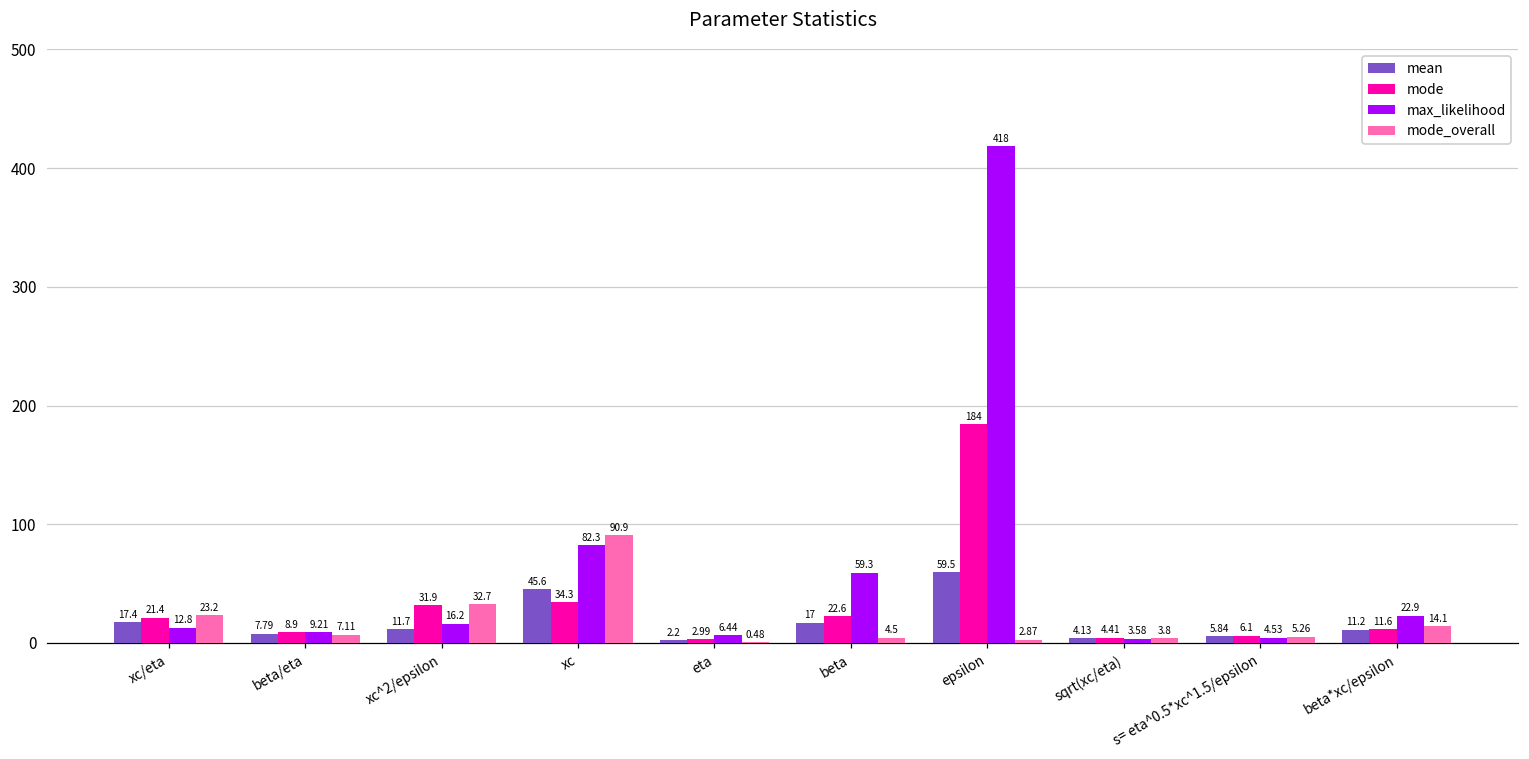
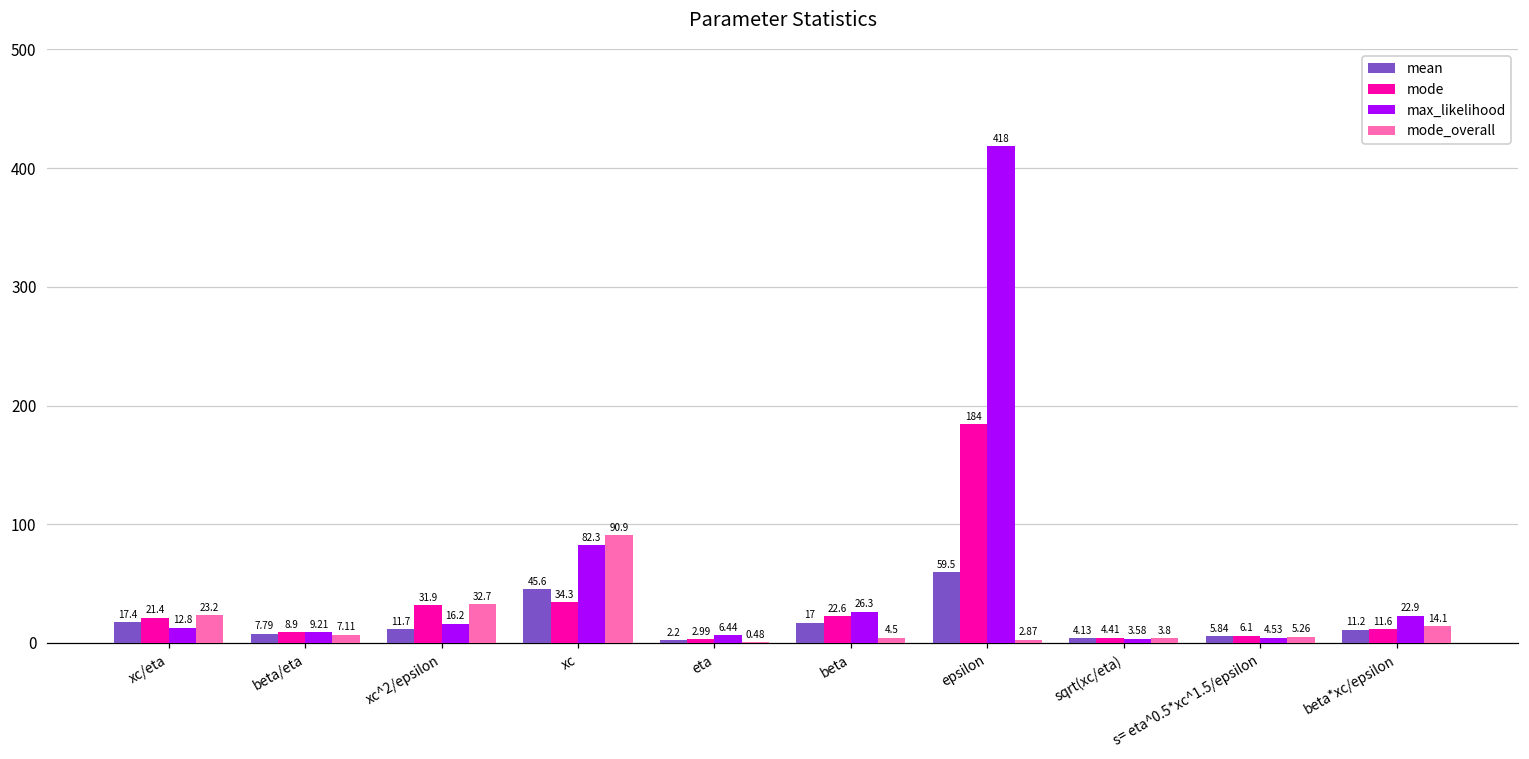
max_likelihood, beta: 59.3 -> 26.3
